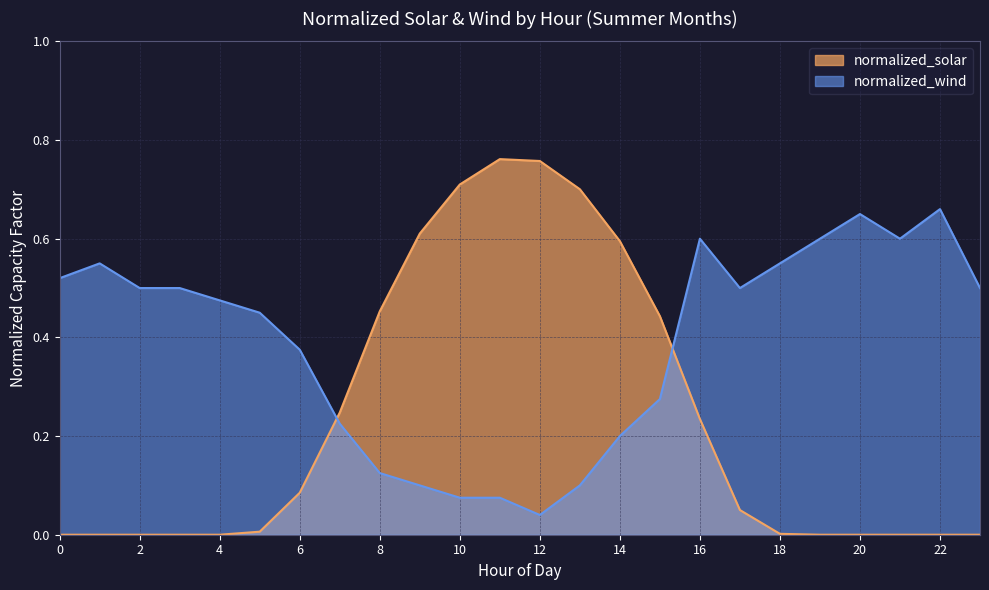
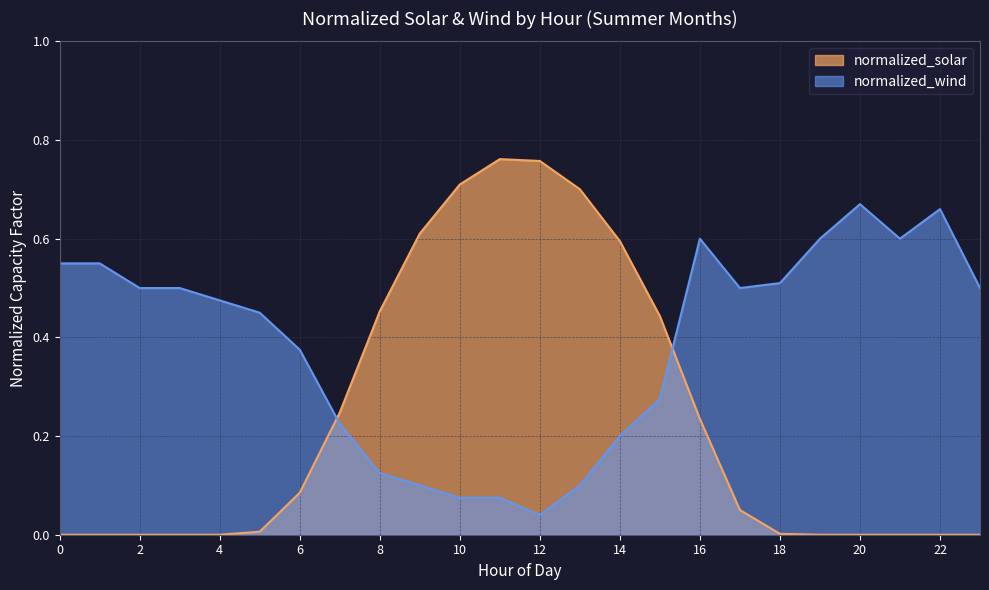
normalized_wind, 0: 0.52 -> 0.55
normalized_wind, 18: 0.55 -> 0.51
normalized_wind, 20: 0.65 -> 0.67
